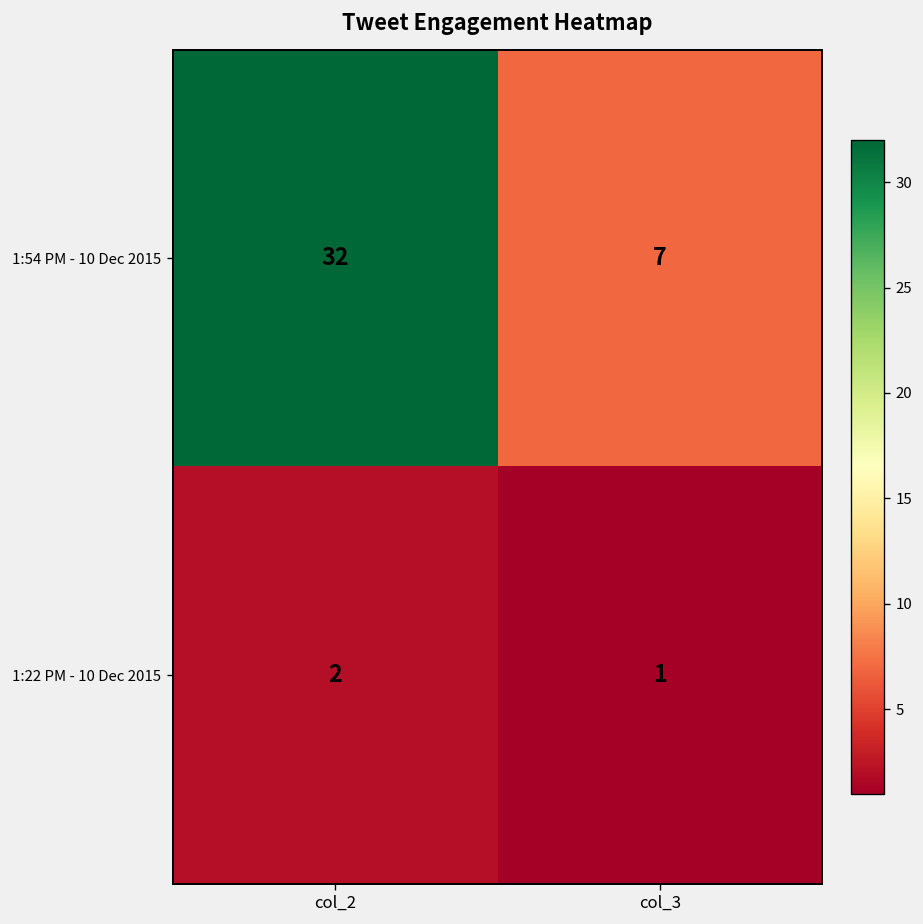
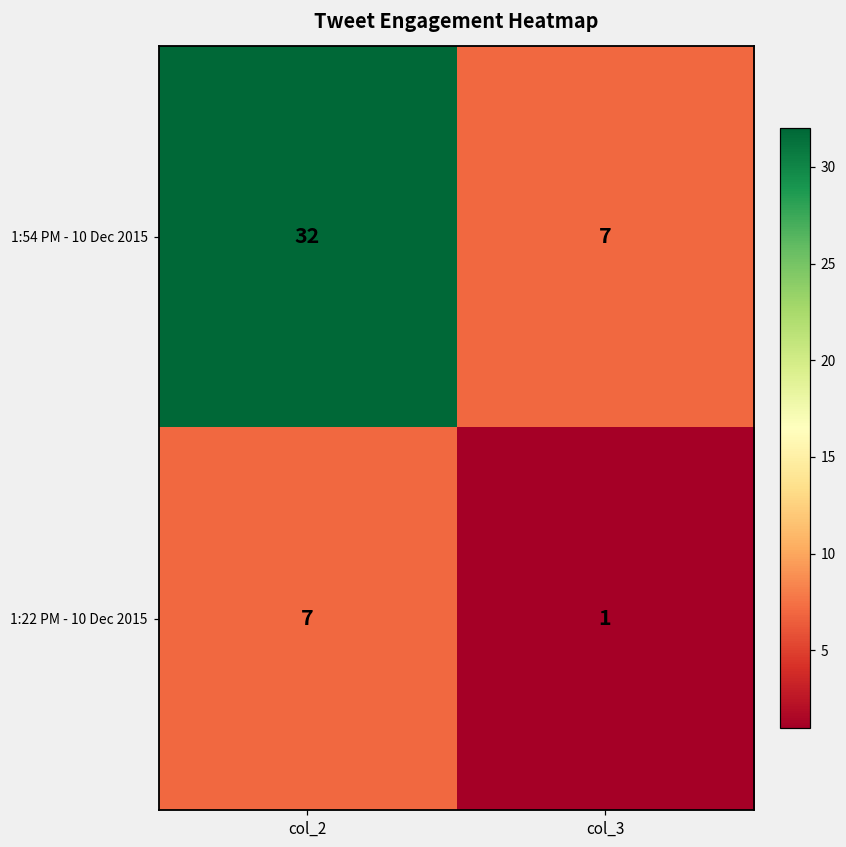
1:22 PM - 10 Dec 2015, col_2: 2 -> 7
